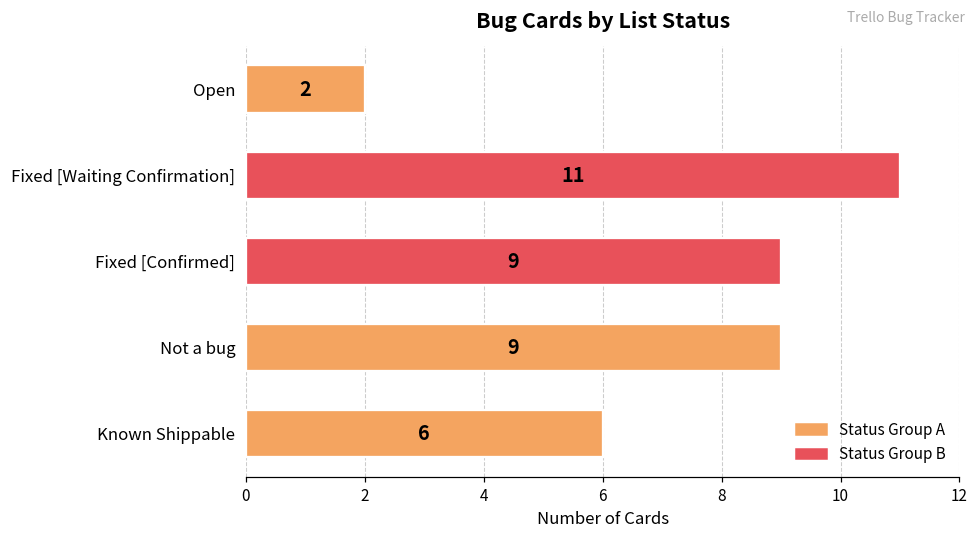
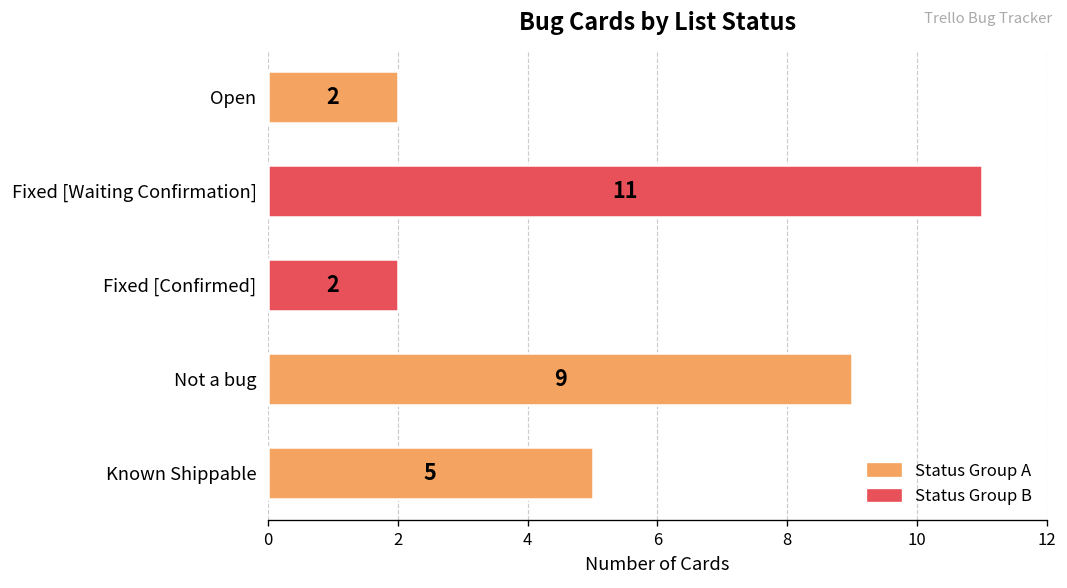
Fixed [Confirmed]: 9 -> 2
Known Shippable: 6 -> 5
